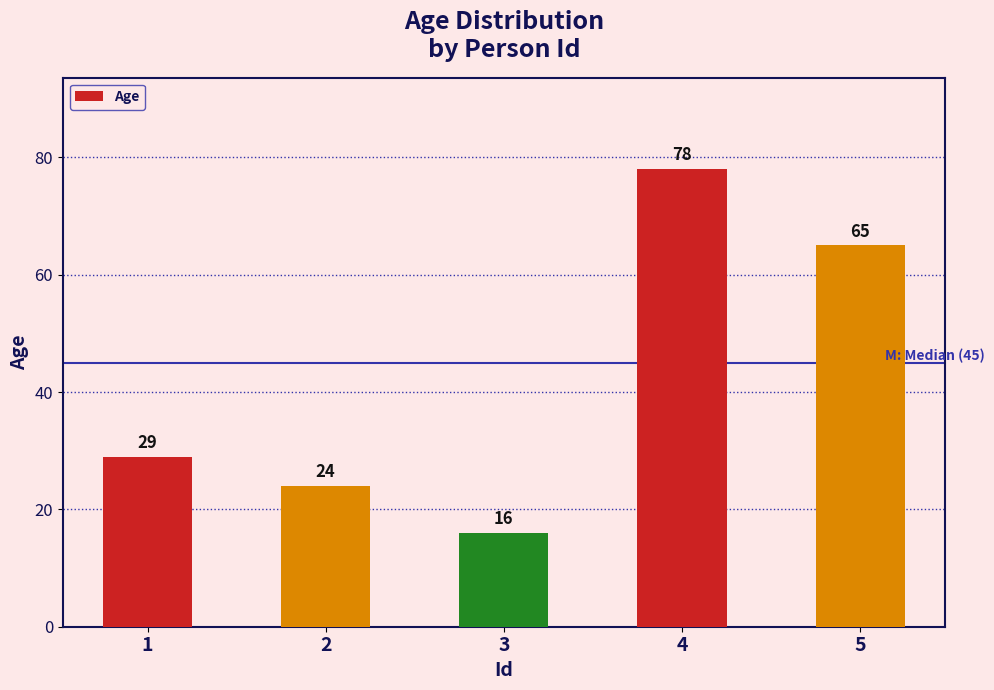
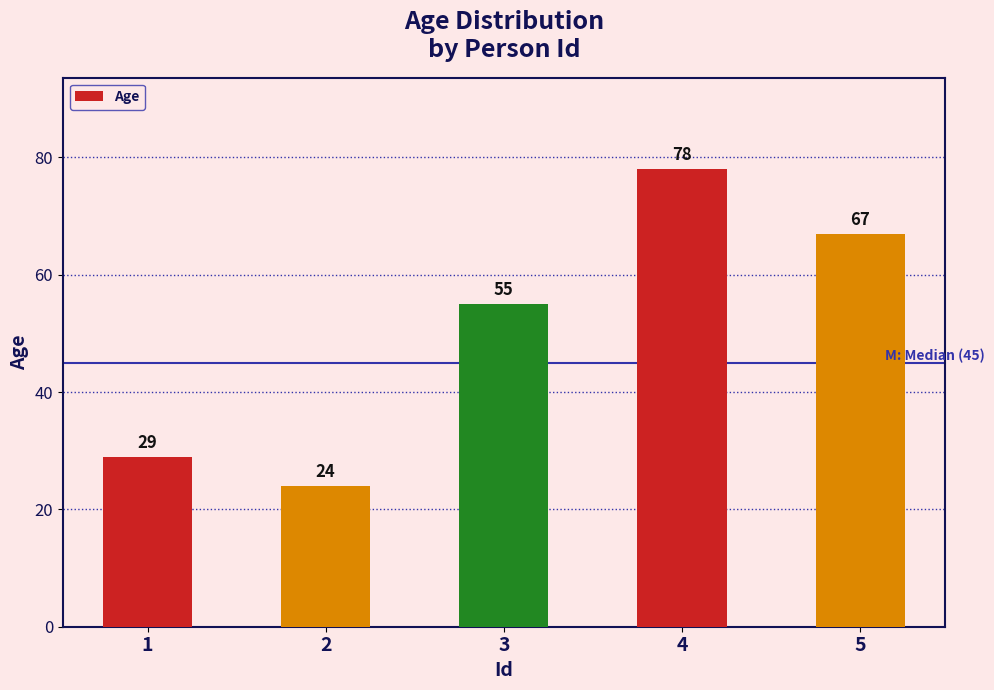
3: 16 -> 55
5: 65 -> 67
